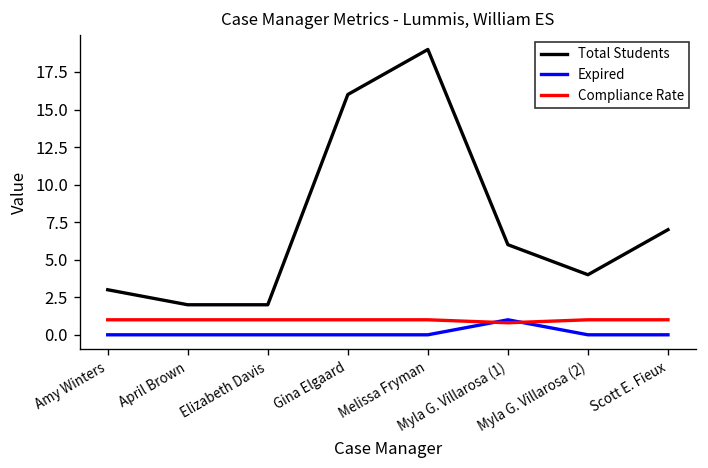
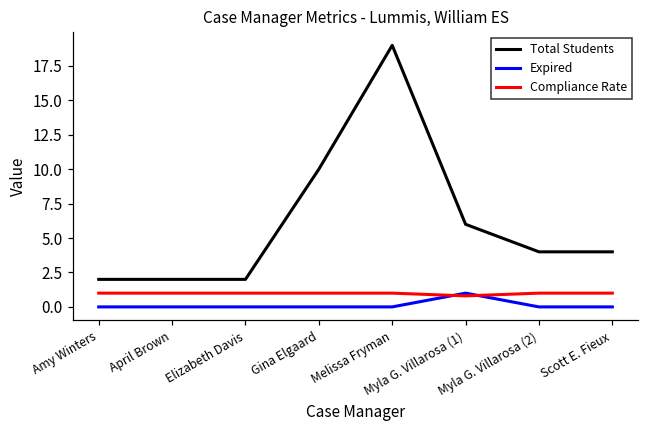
Total Students, Amy Winters: 3 -> 2
Total Students, Gina Elgaard: 16 -> 10
Total Students, Scott E. Fieux: 7 -> 4
